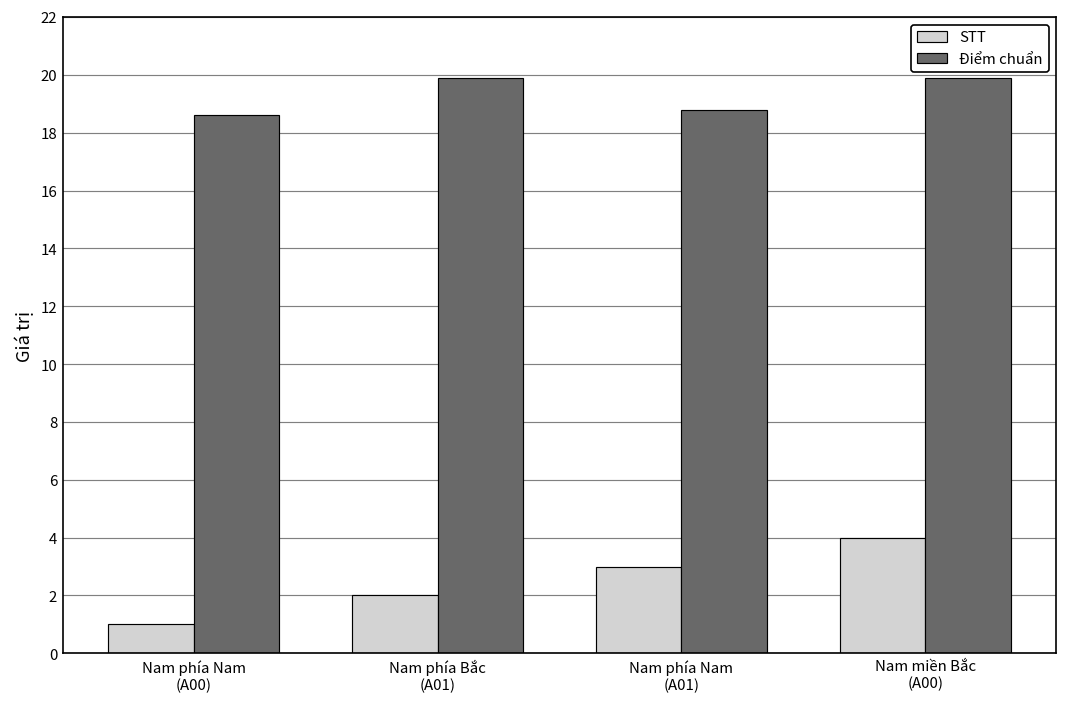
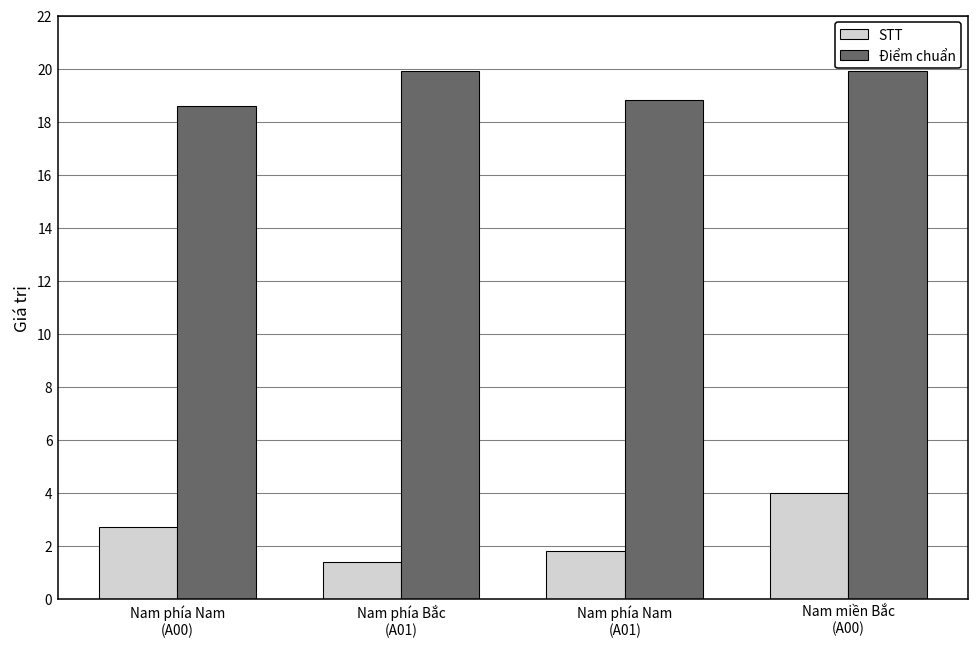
STT, Nam phía Nam (A00): 1.0 -> 2.7
STT, Nam phía Bắc (A01): 2.0 -> 1.4
STT, Nam phía Nam (A01): 3.0 -> 1.8
